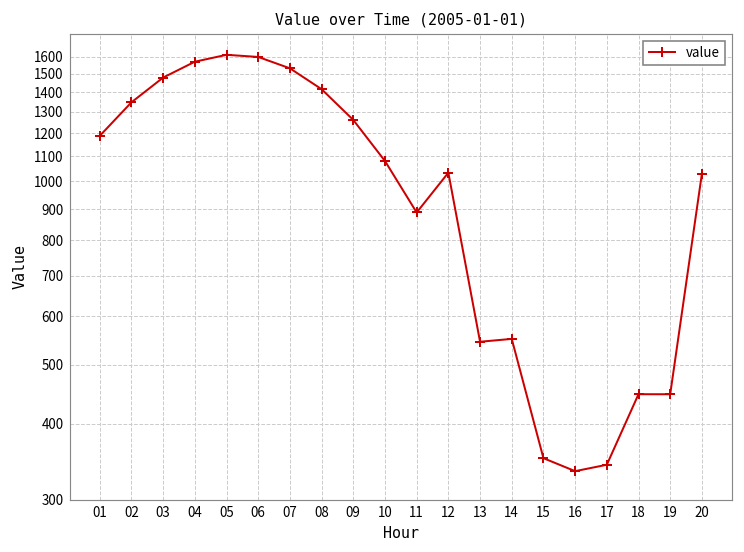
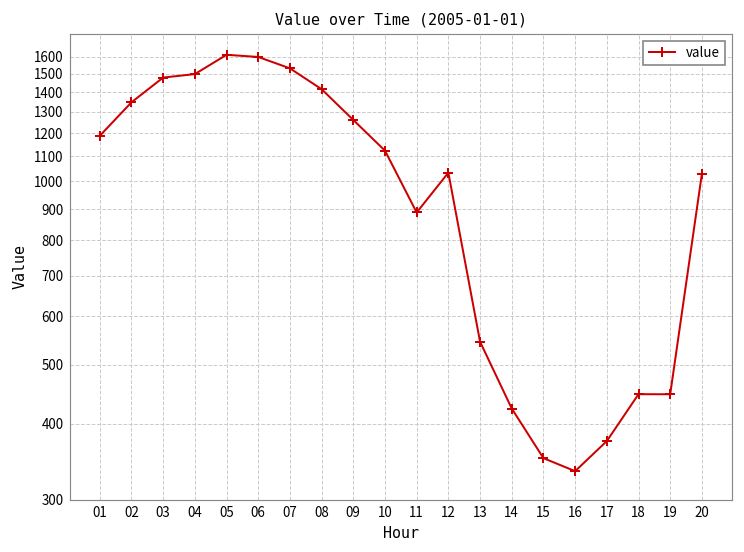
04: 1570 -> 1500
10: 1080 -> 1120
14: 550 -> 420
17: 340 -> 370
